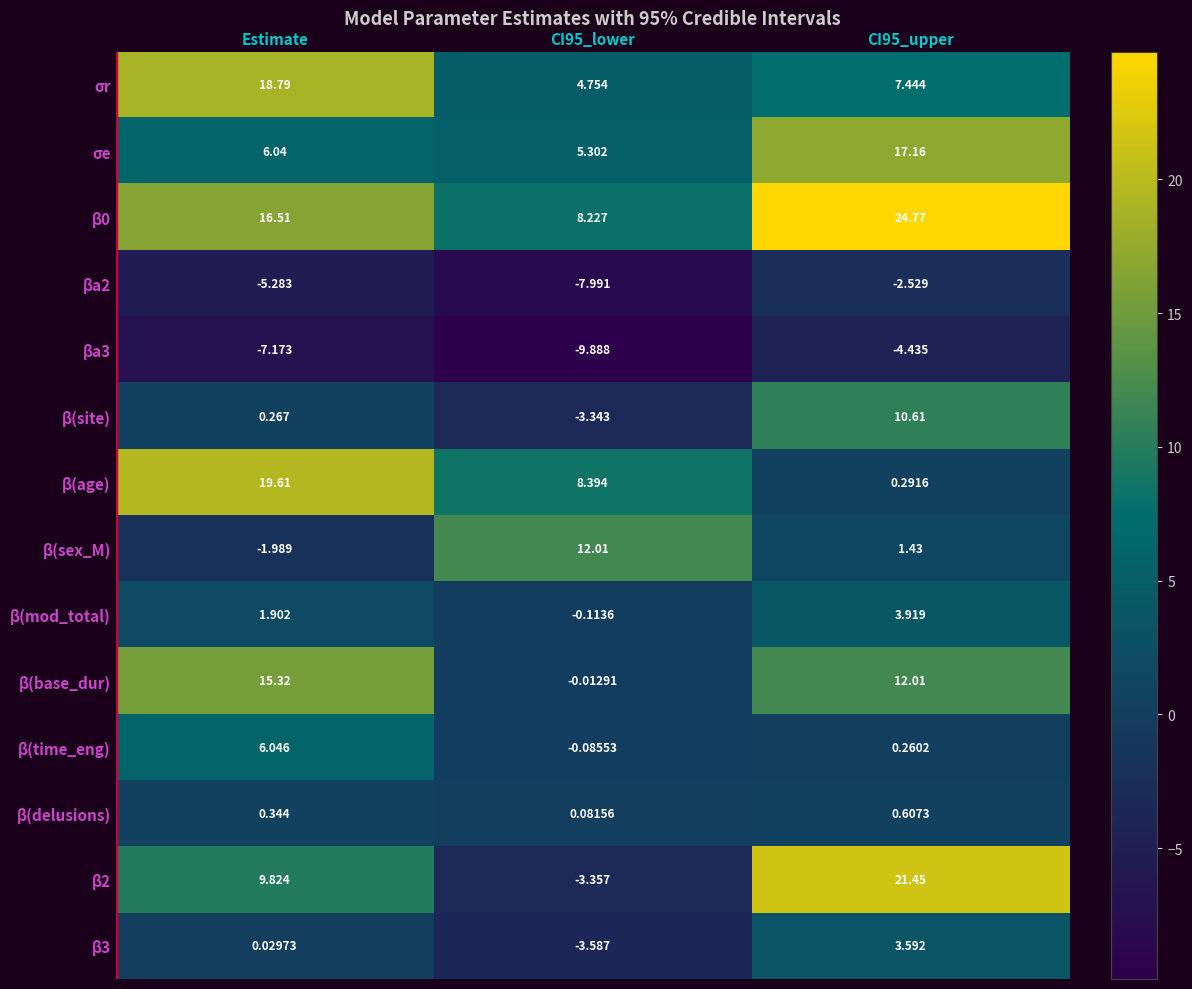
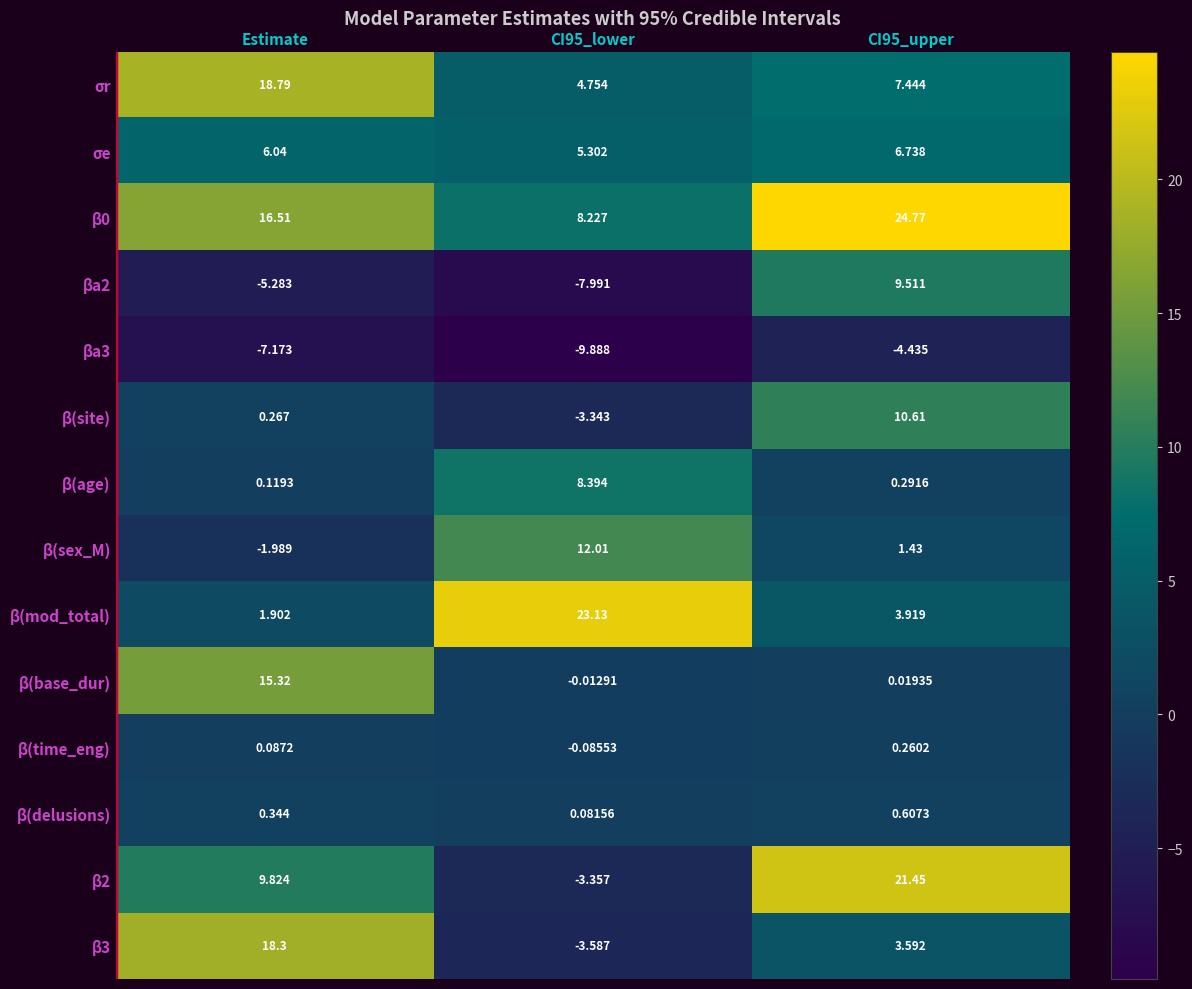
σe, CI95_upper: 17.16 -> 6.738
βa2, CI95_upper: -2.529 -> 9.511
β(age), Estimate: 19.61 -> 0.1193
β(mod_total), CI95_lower: -0.1136 -> 23.13
β(base_dur), CI95_upper: 12.01 -> 0.01935
β(time_eng), Estimate: 6.046 -> 0.0872
β3, Estimate: 0.02973 -> 18.3
